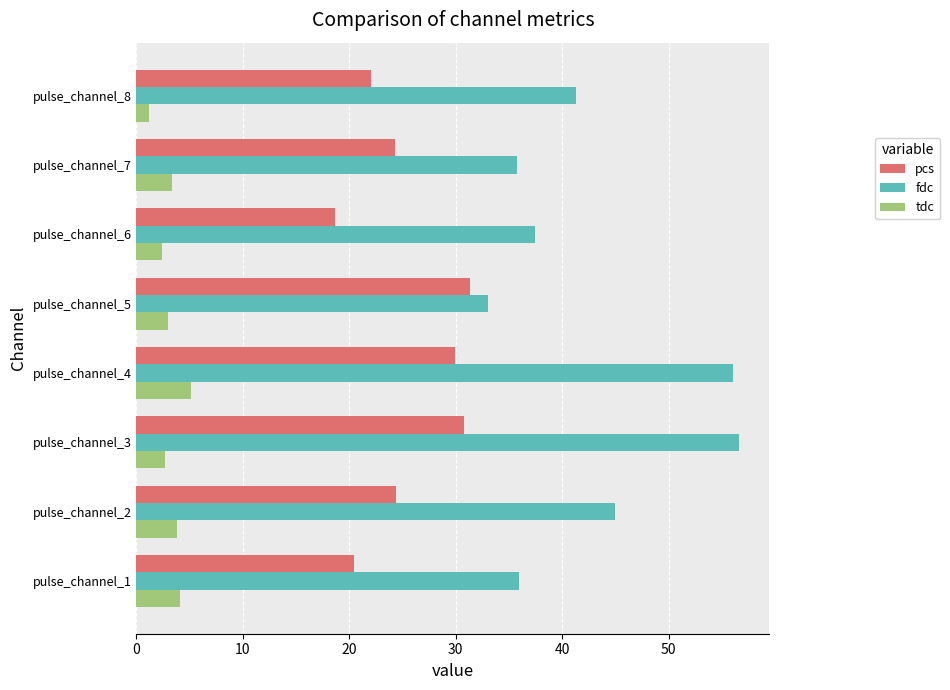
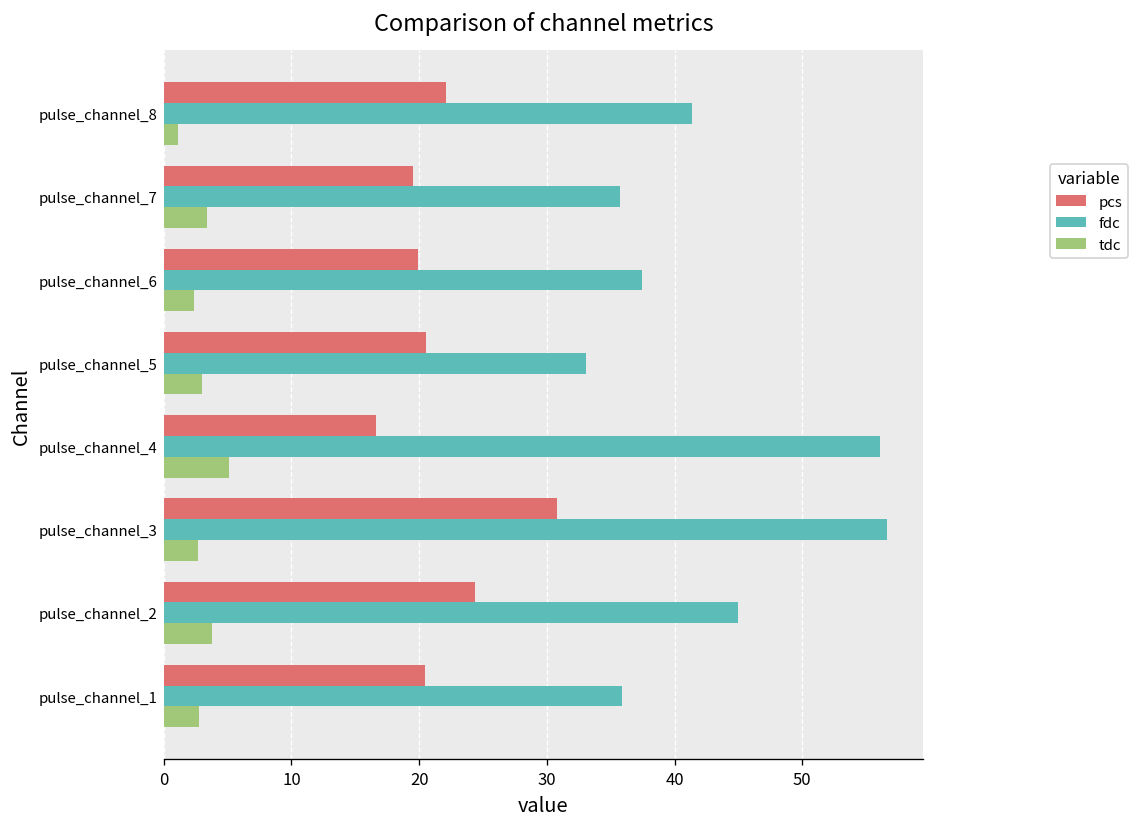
pcs, pulse_channel_7: 24.3 -> 19.5
pcs, pulse_channel_6: 18.7 -> 19.9
pcs, pulse_channel_5: 31.3 -> 20.6
pcs, pulse_channel_4: 30.0 -> 16.6
tdc, pulse_channel_1: 4.1 -> 2.8
